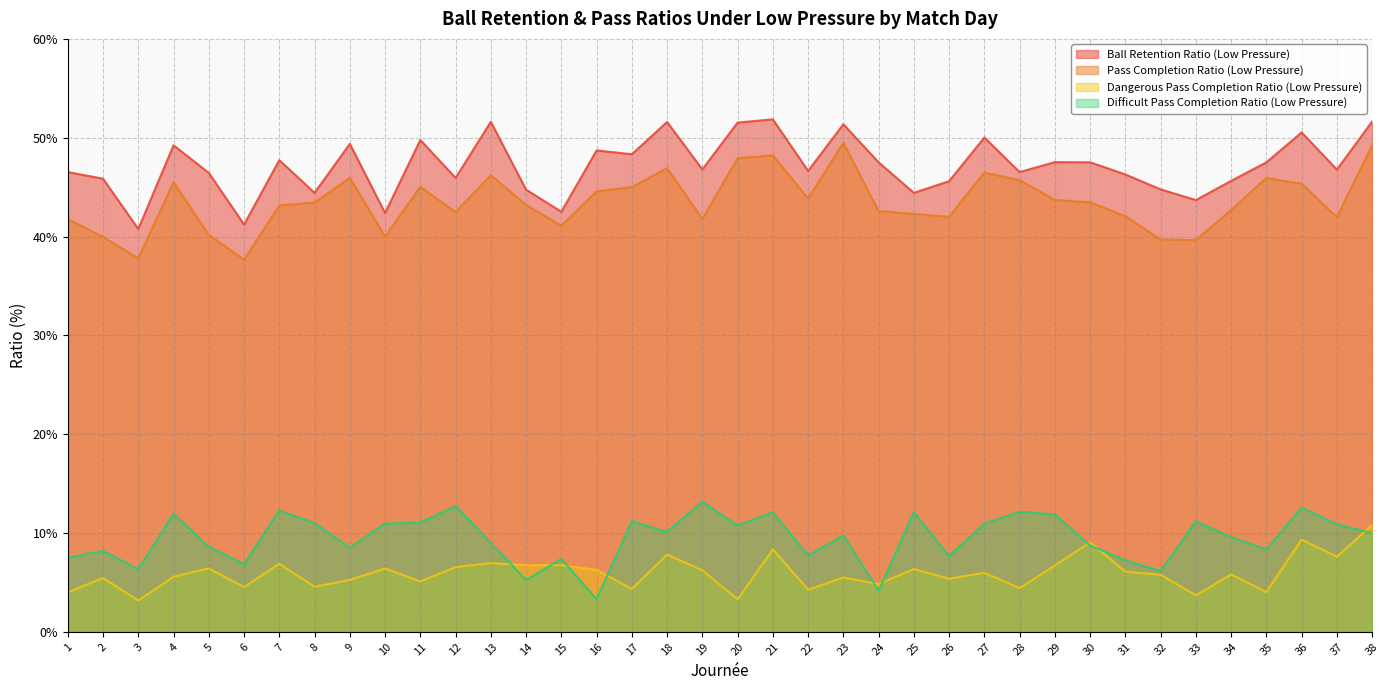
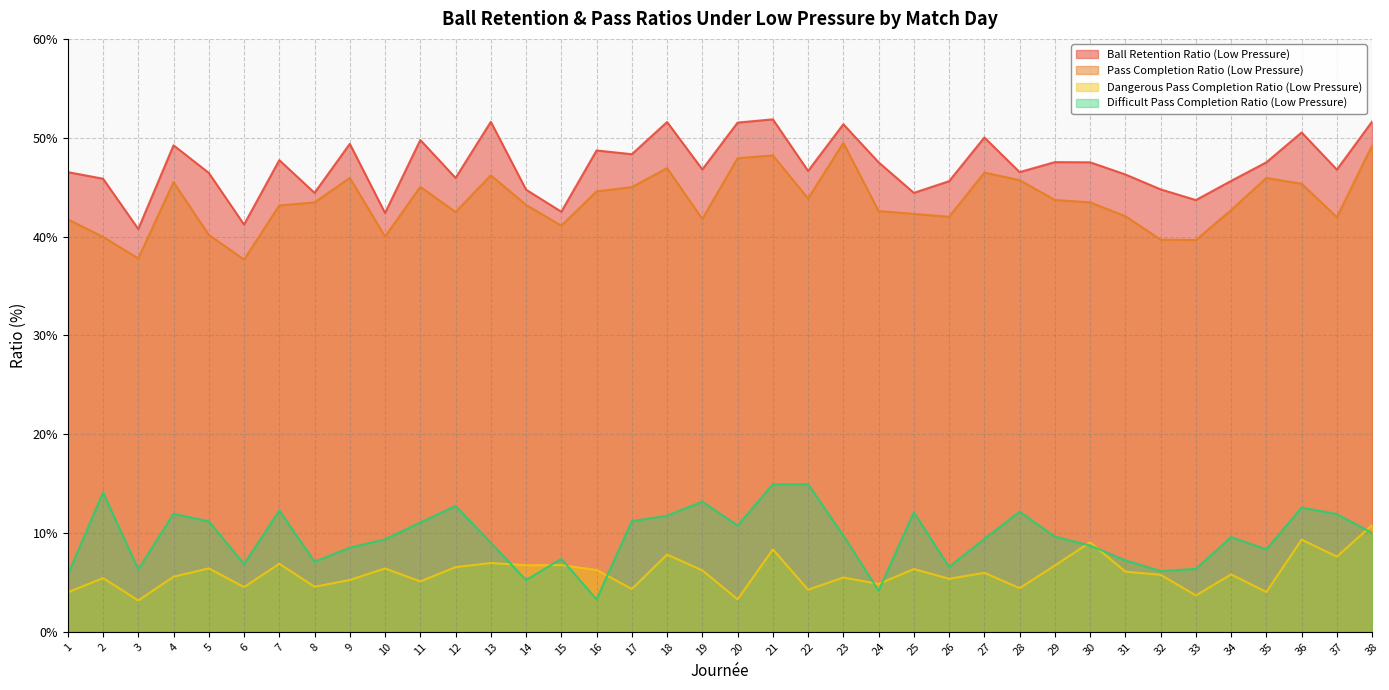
Difficult Pass Completion Ratio (Low Pressure), 1: 7% -> 6%
Difficult Pass Completion Ratio (Low Pressure), 2: 8% -> 14%
Difficult Pass Completion Ratio (Low Pressure), 5: 9% -> 11%
Difficult Pass Completion Ratio (Low Pressure), 8: 11% -> 7%
Difficult Pass Completion Ratio (Low Pressure), 10: 11% -> 9%
Difficult Pass Completion Ratio (Low Pressure), 18: 10% -> 12%
Difficult Pass Completion Ratio (Low Pressure), 21: 12% -> 15%
Difficult Pass Completion Ratio (Low Pressure), 22: 8% -> 15%
Difficult Pass Completion Ratio (Low Pressure), 26: 8% -> 7%
Difficult Pass Completion Ratio (Low Pressure), 27: 11% -> 9%
Difficult Pass Completion Ratio (Low Pressure), 29: 12% -> 10%
Difficult Pass Completion Ratio (Low Pressure), 33: 11% -> 6%
Difficult Pass Completion Ratio (Low Pressure), 37: 11% -> 12%
